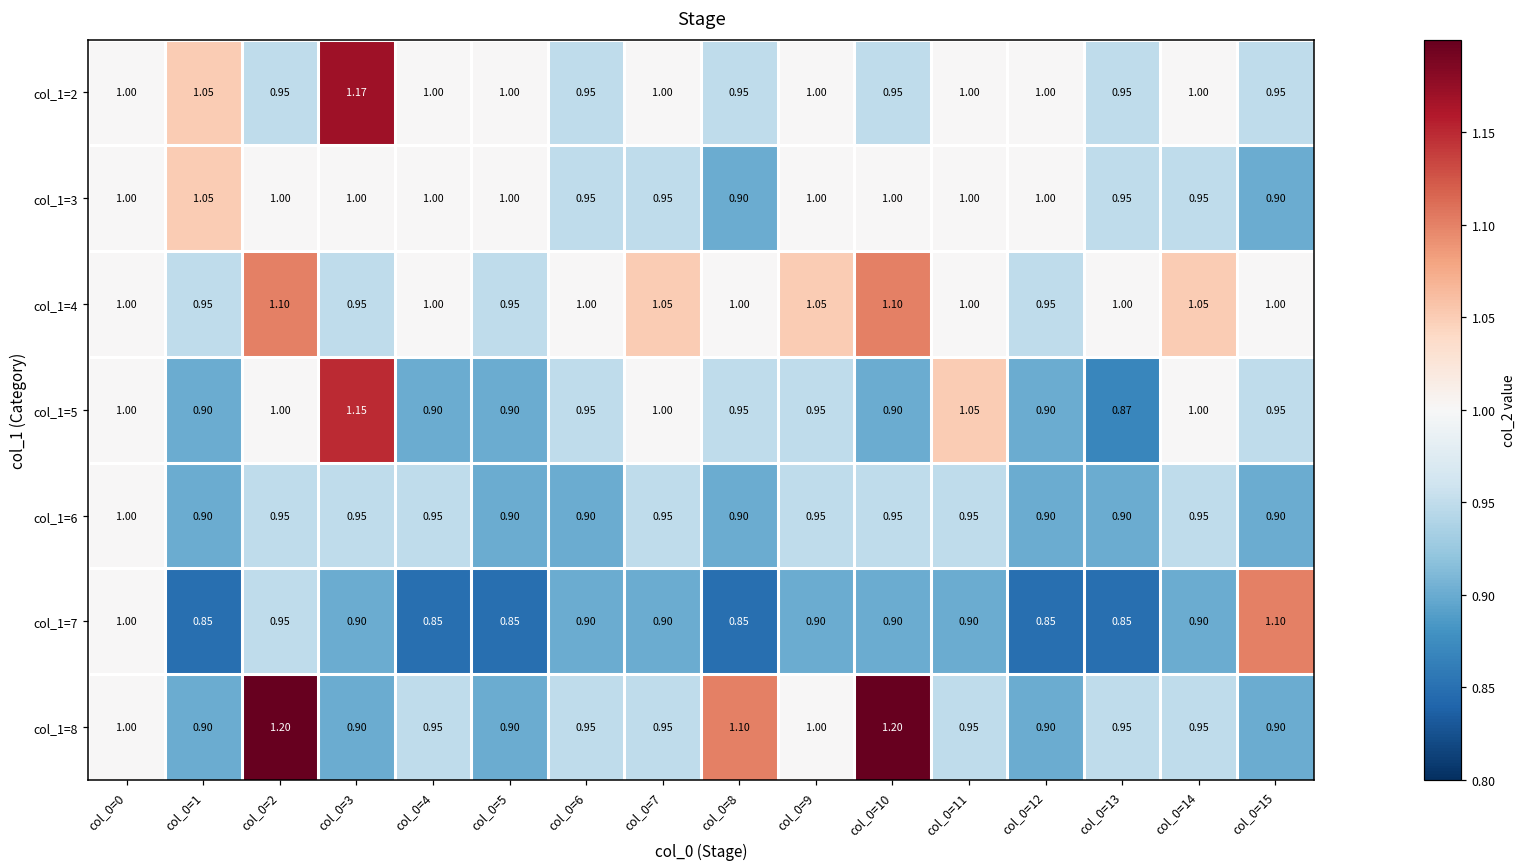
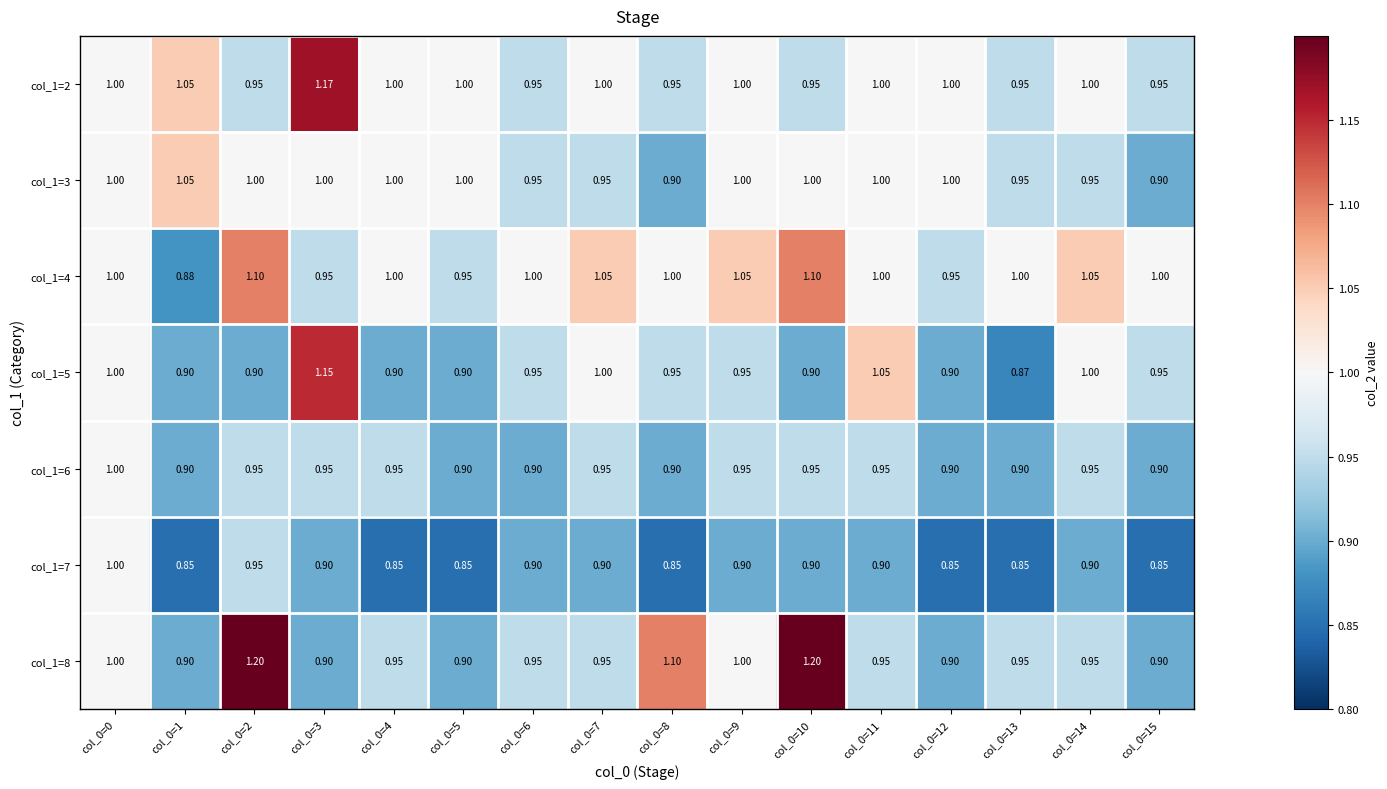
col_1=4, col_0=1: 0.95 -> 0.88
col_1=5, col_0=2: 1.00 -> 0.90
col_1=7, col_0=15: 1.10 -> 0.85
